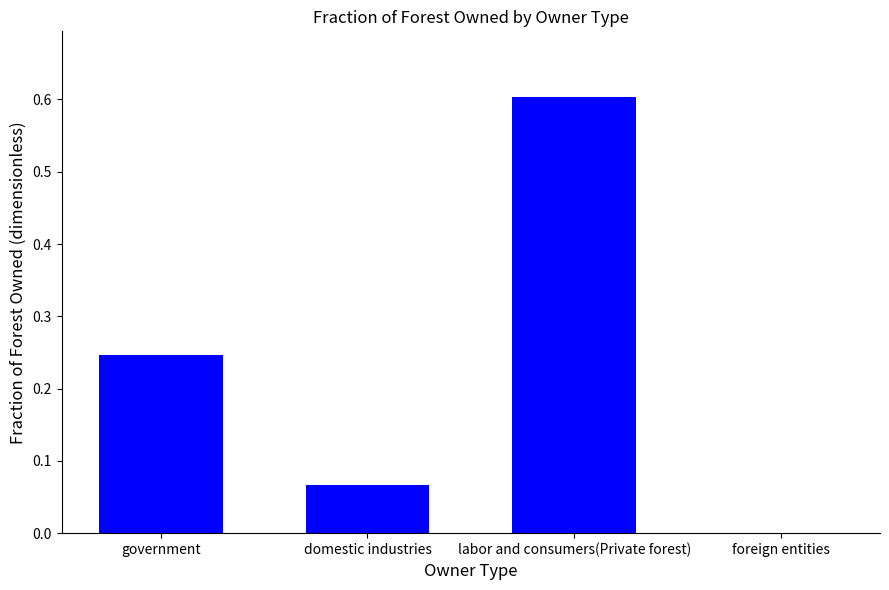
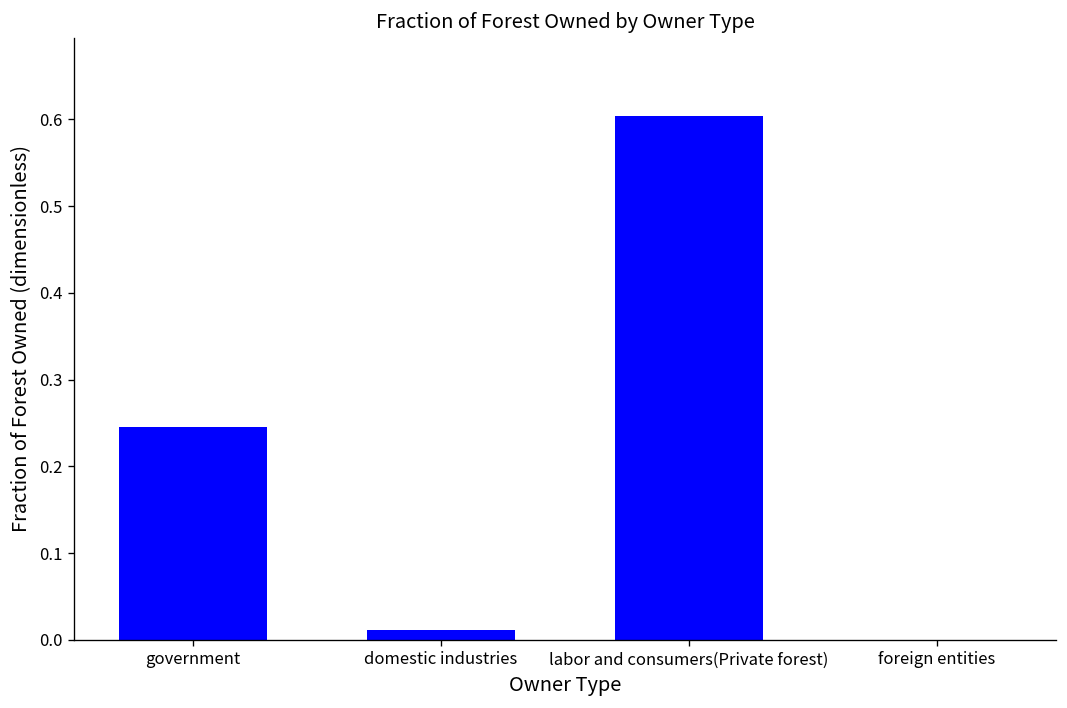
domestic industries: 0.07 -> 0.01
